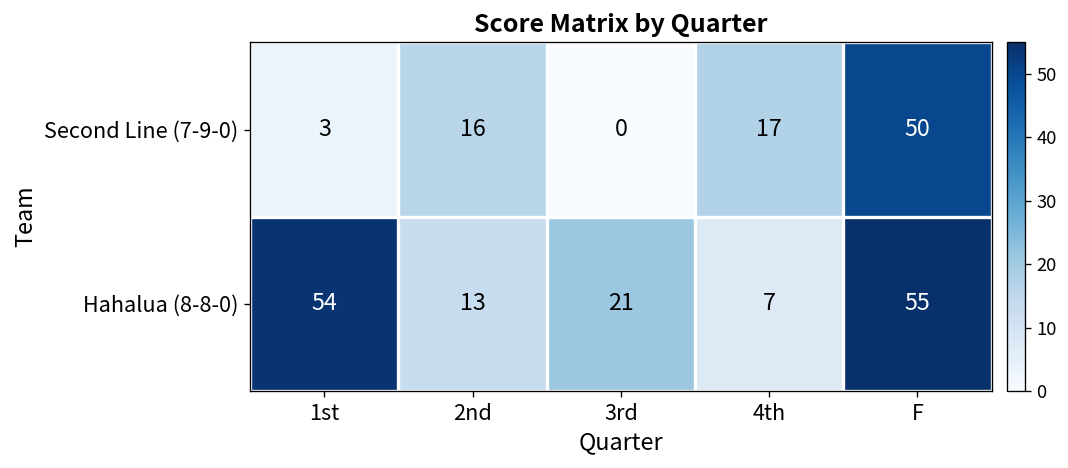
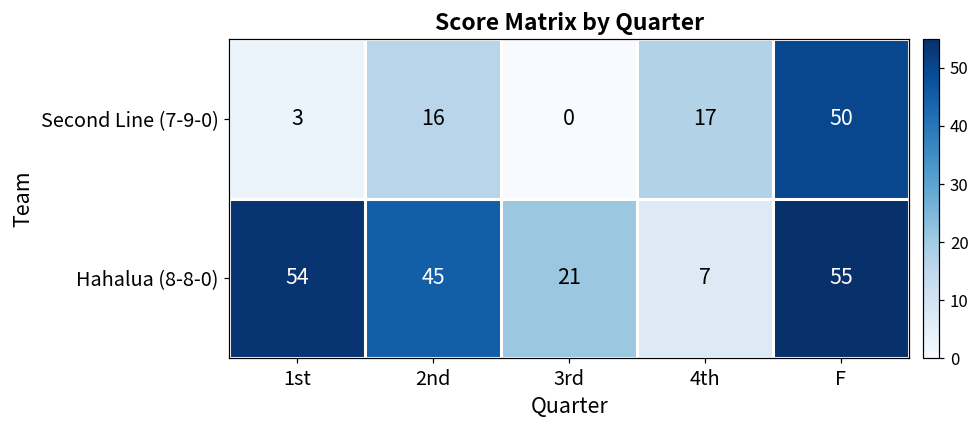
Hahalua (8-8-0), 2nd: 13 -> 45
